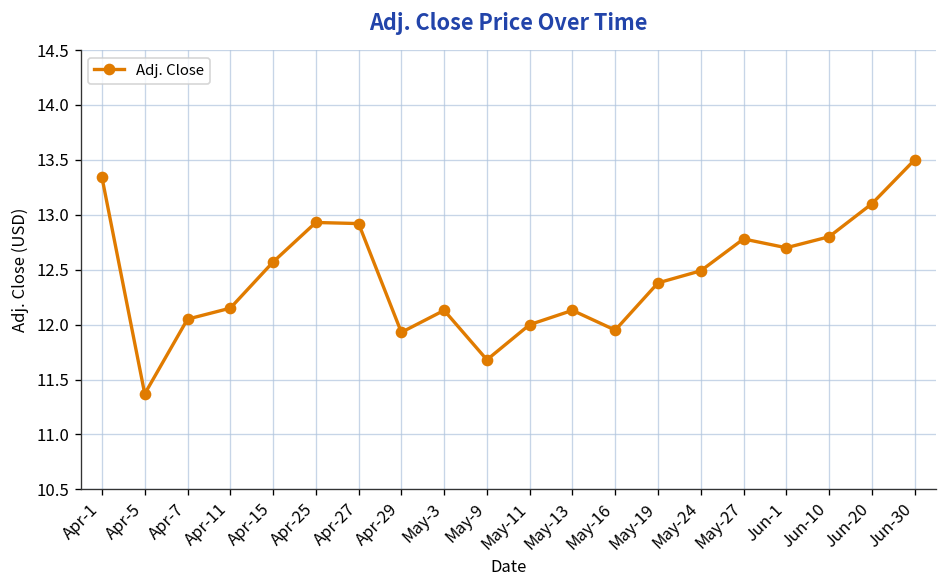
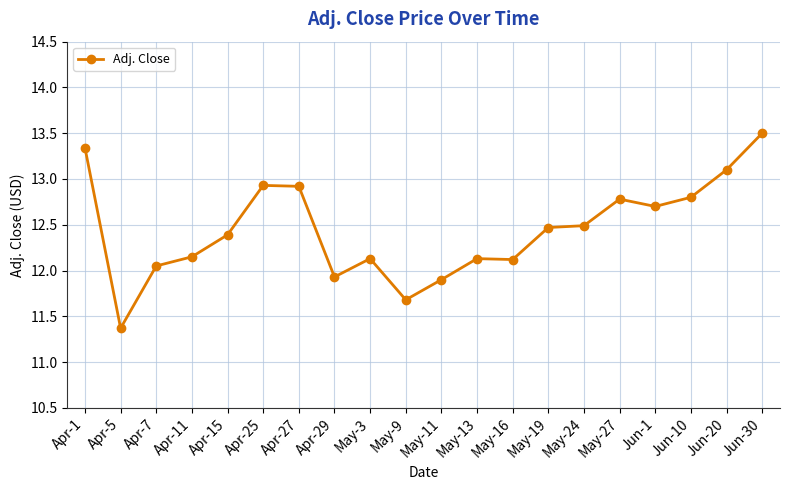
Apr-15: 12.6 -> 12.4
May-11: 12.0 -> 11.9
May-16: 12.0 -> 12.1
May-19: 12.4 -> 12.5
